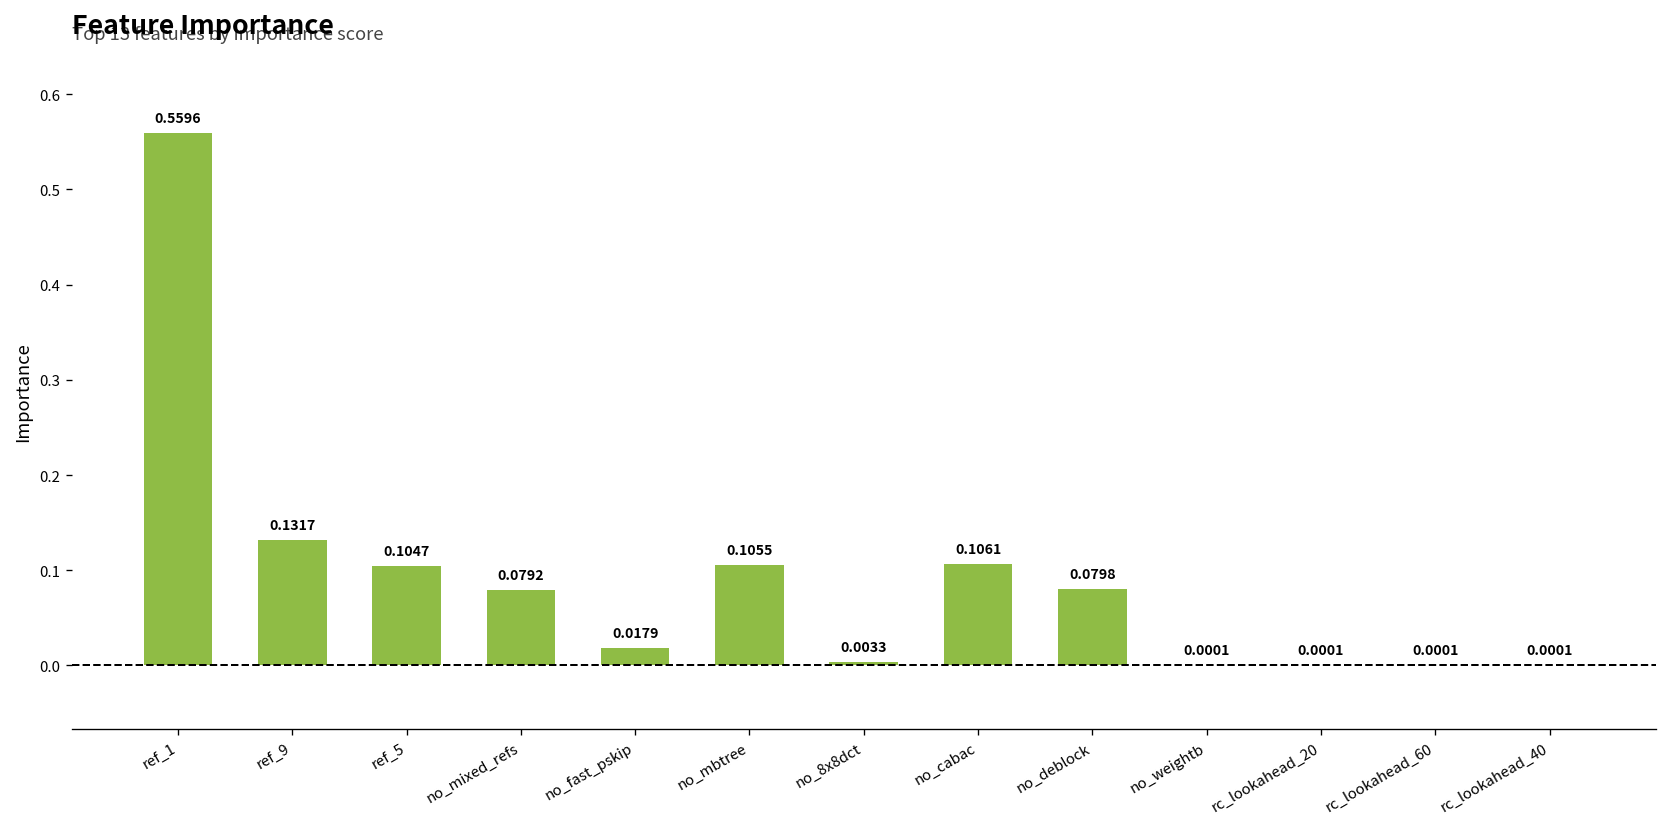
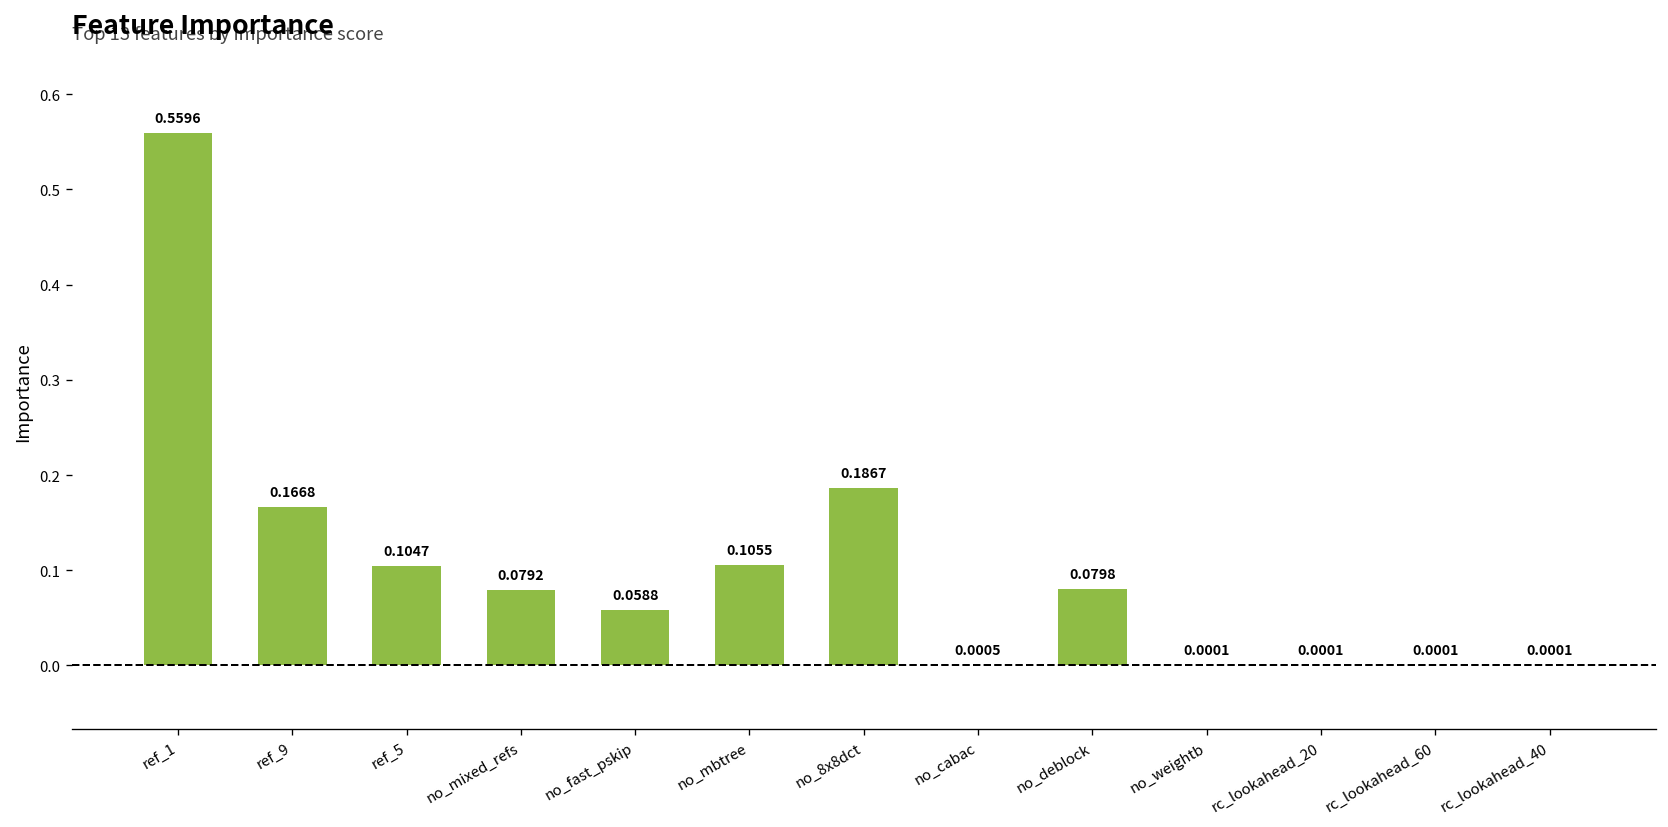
ref_9: 0.1317 -> 0.1668
no_fast_pskip: 0.0179 -> 0.0588
no_8x8dct: 0.0033 -> 0.1867
no_cabac: 0.1061 -> 0.0005
